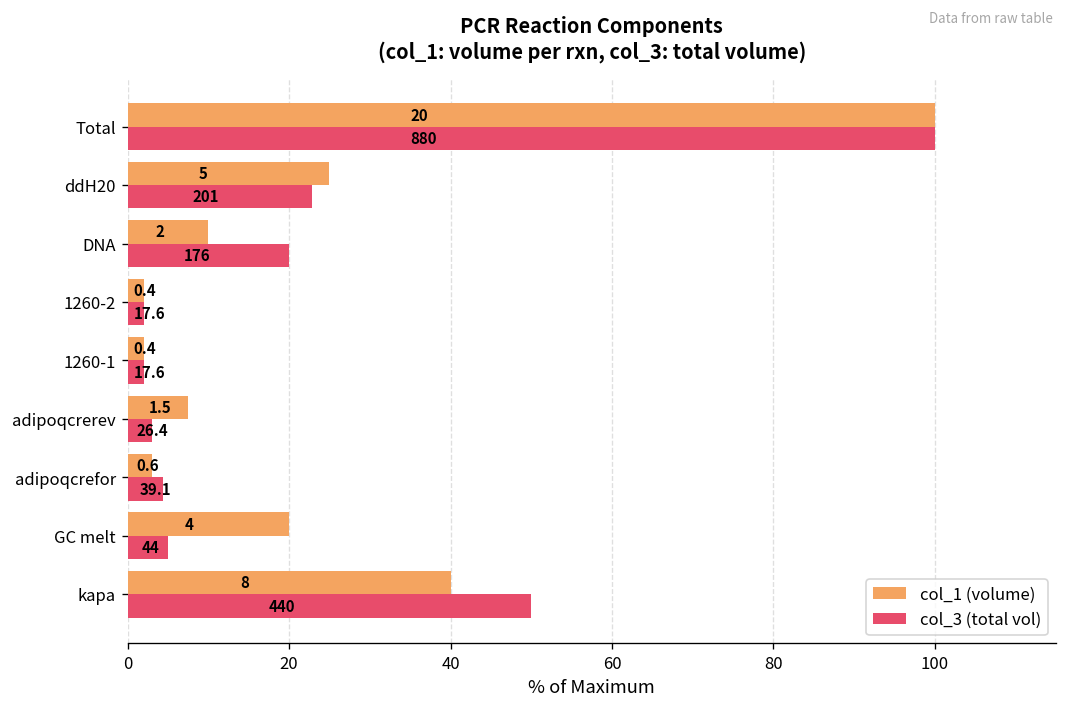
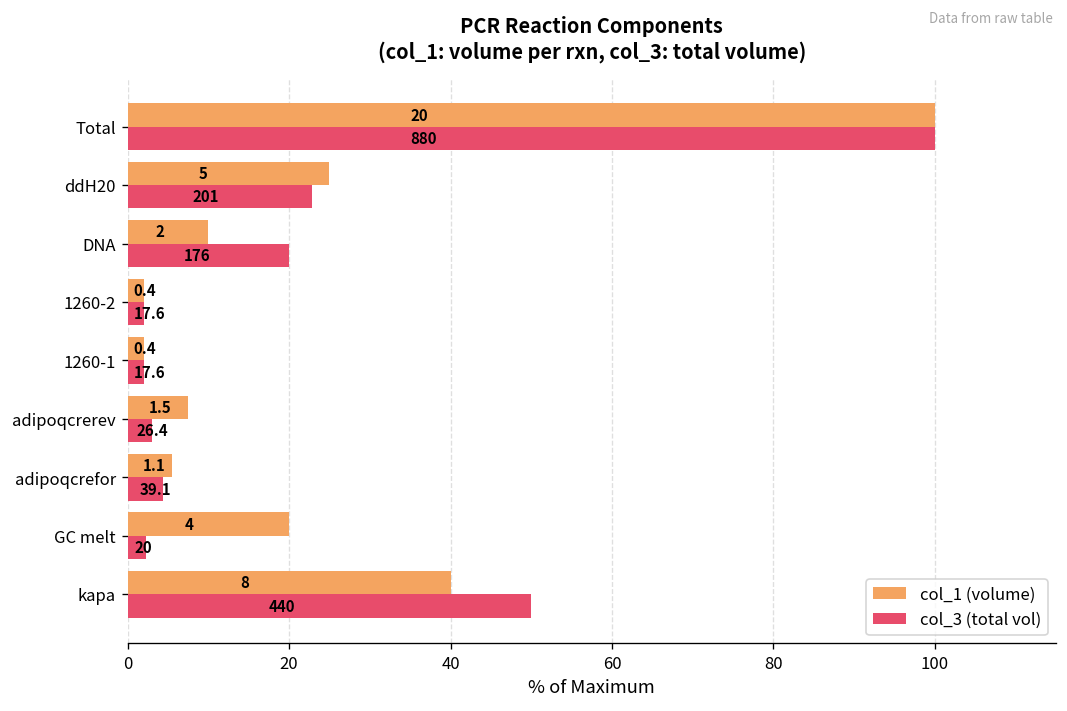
col_1 (volume), adipoqcrefor: 0.6 -> 1.1
col_3 (total vol), GC melt: 44 -> 20
